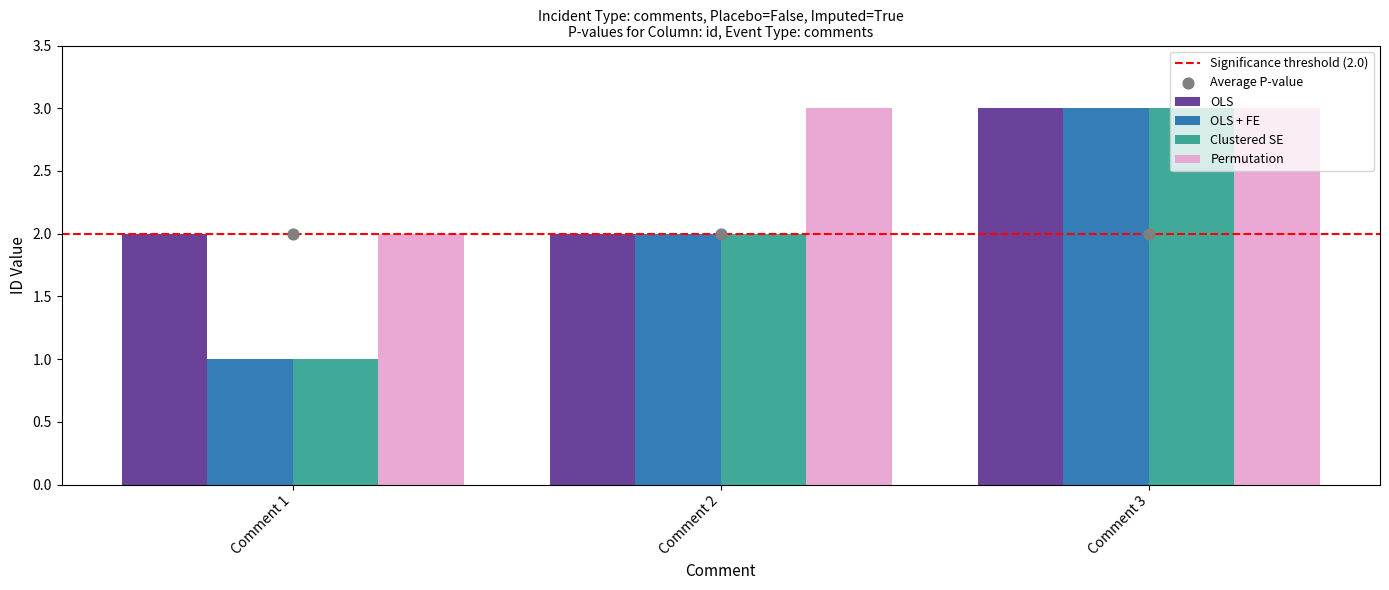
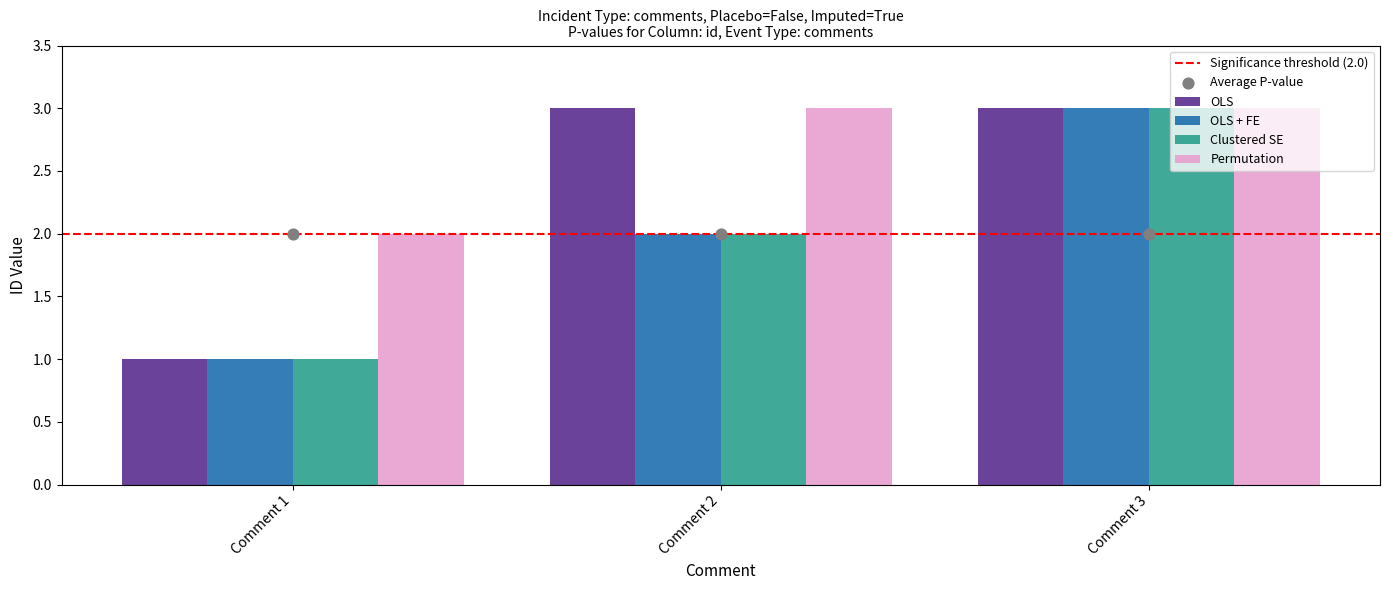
OLS, Comment 1: 2 -> 1
OLS, Comment 2: 2 -> 3
